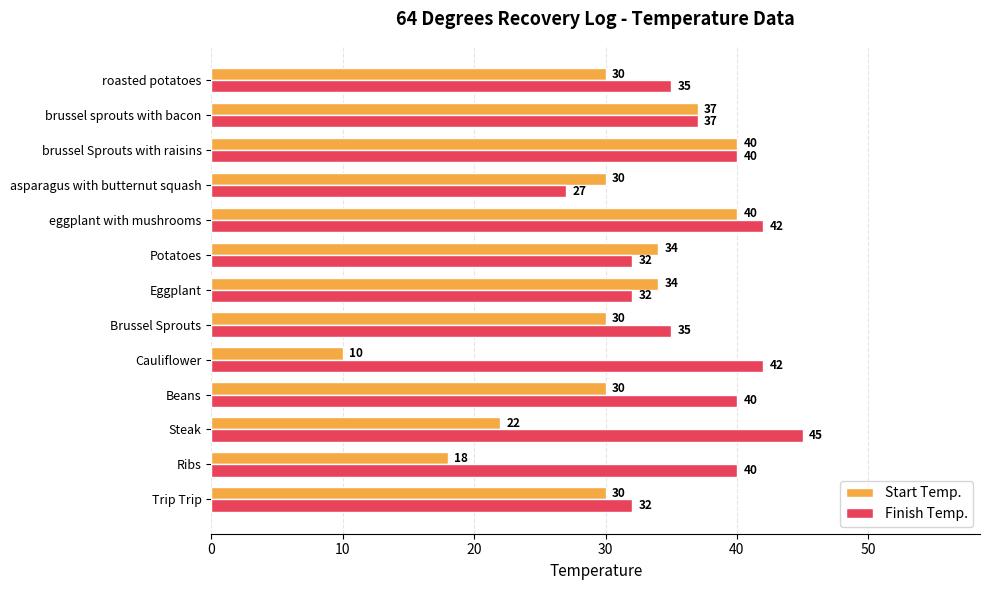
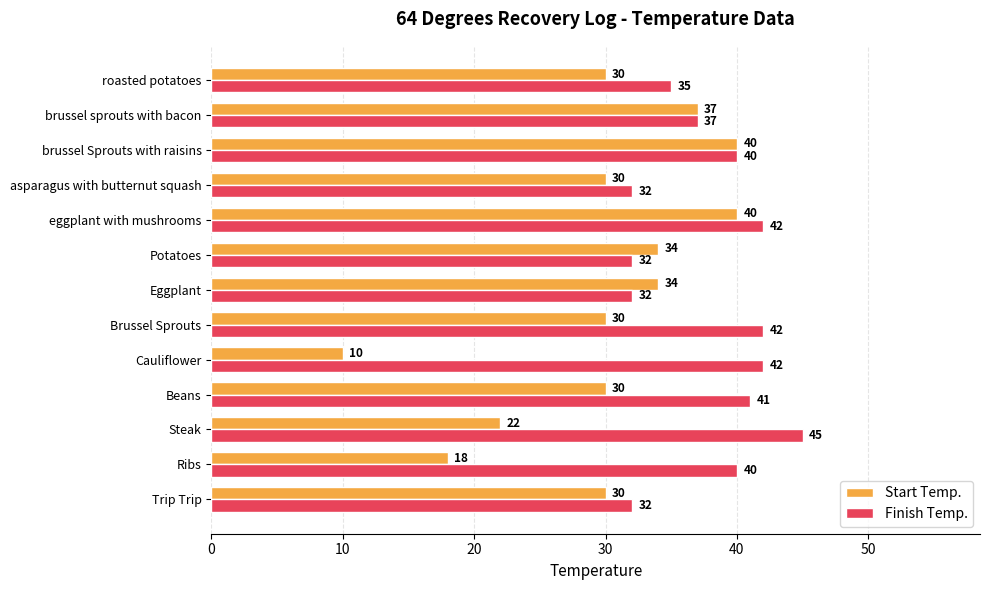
Finish Temp., asparagus with butternut squash: 27 -> 32
Finish Temp., Brussel Sprouts: 35 -> 42
Finish Temp., Beans: 40 -> 41
